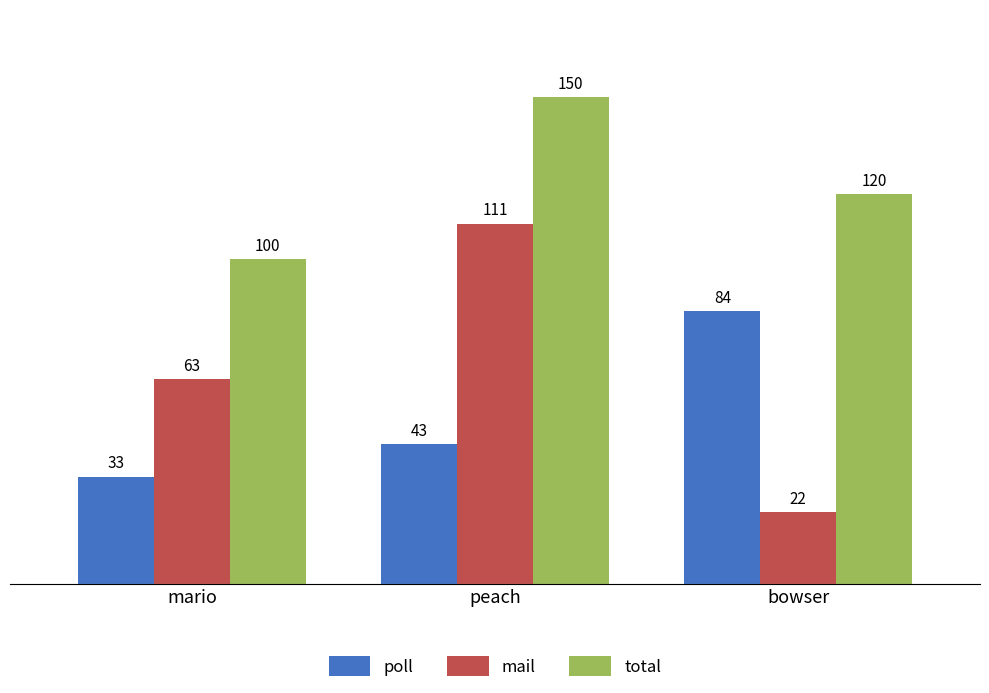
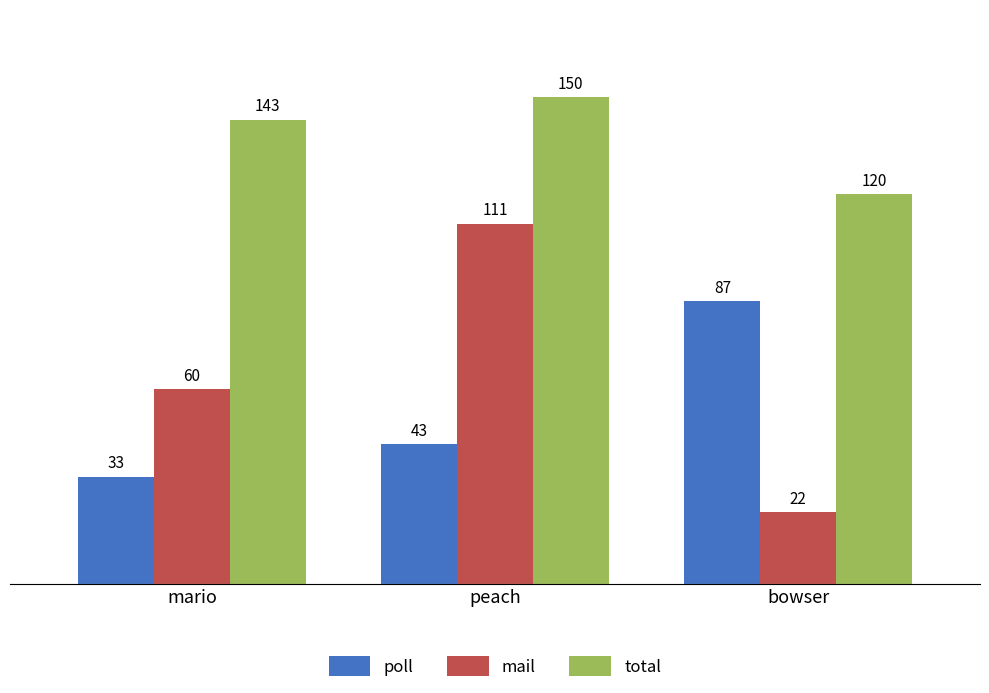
mail, mario: 63 -> 60
total, mario: 100 -> 143
poll, bowser: 84 -> 87
